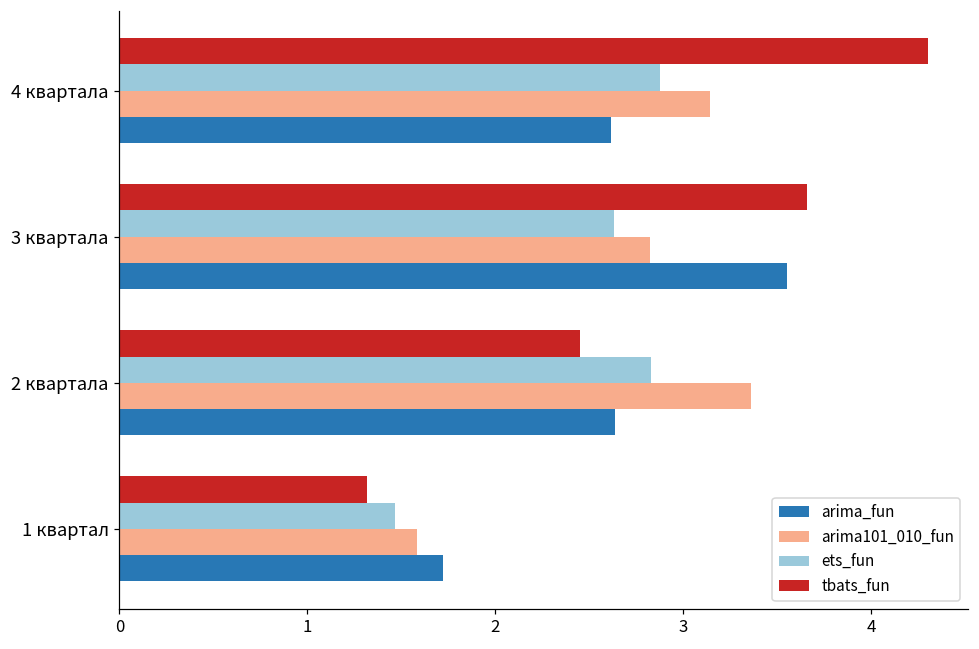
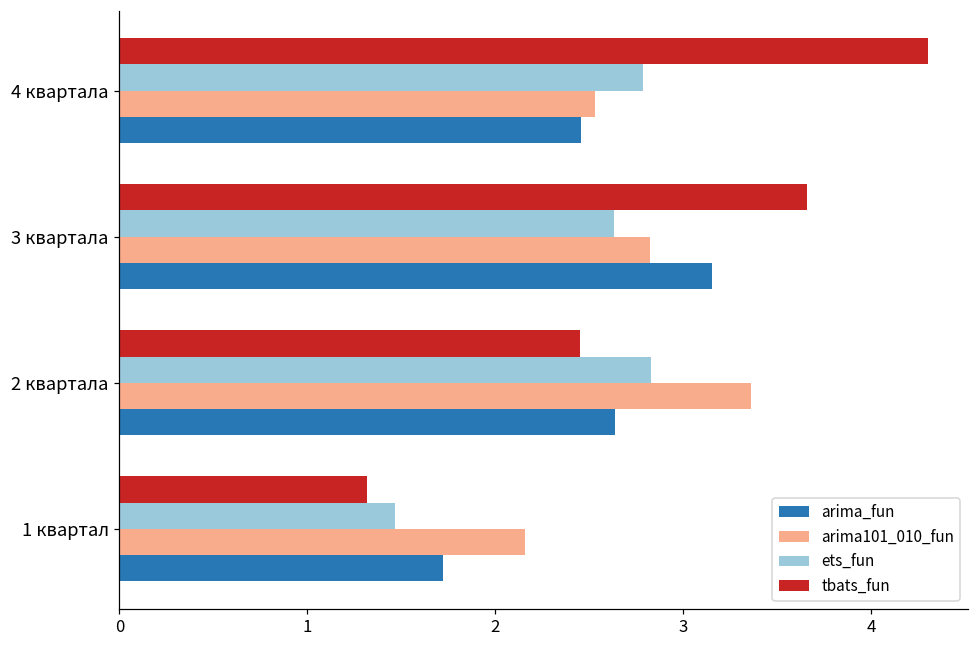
ets_fun, 4 квартала: 2.87 -> 2.78
arima101_010_fun, 4 квартала: 3.14 -> 2.53
arima_fun, 4 квартала: 2.62 -> 2.45
arima_fun, 3 квартала: 3.55 -> 3.15
arima101_010_fun, 1 квартал: 1.59 -> 2.16
